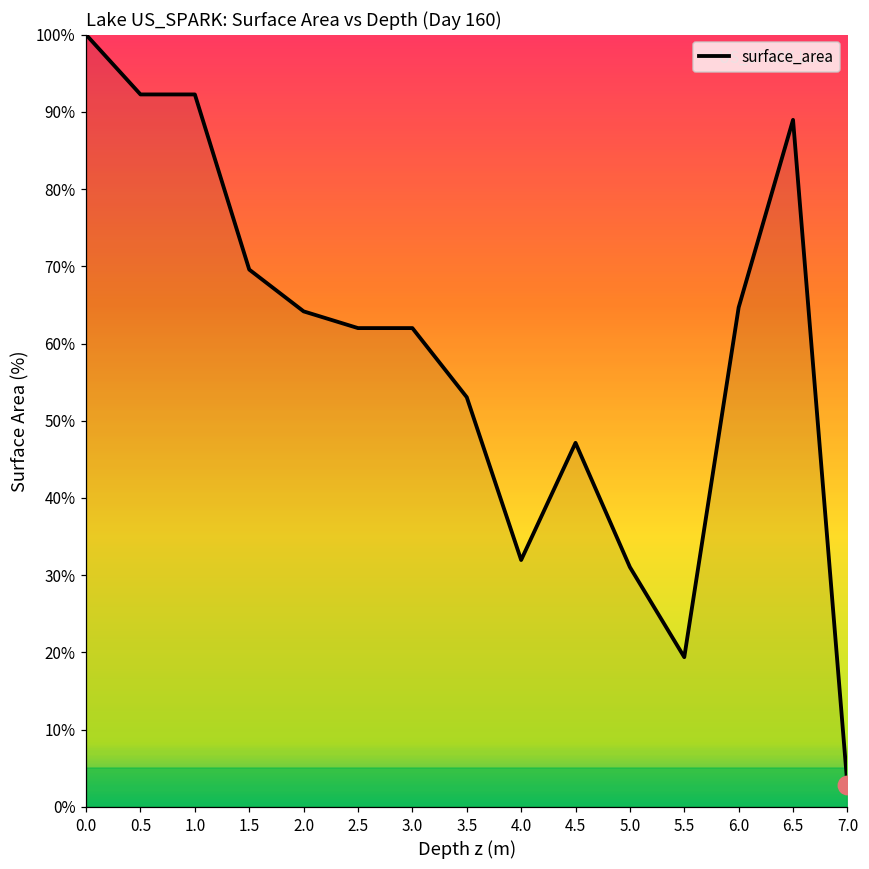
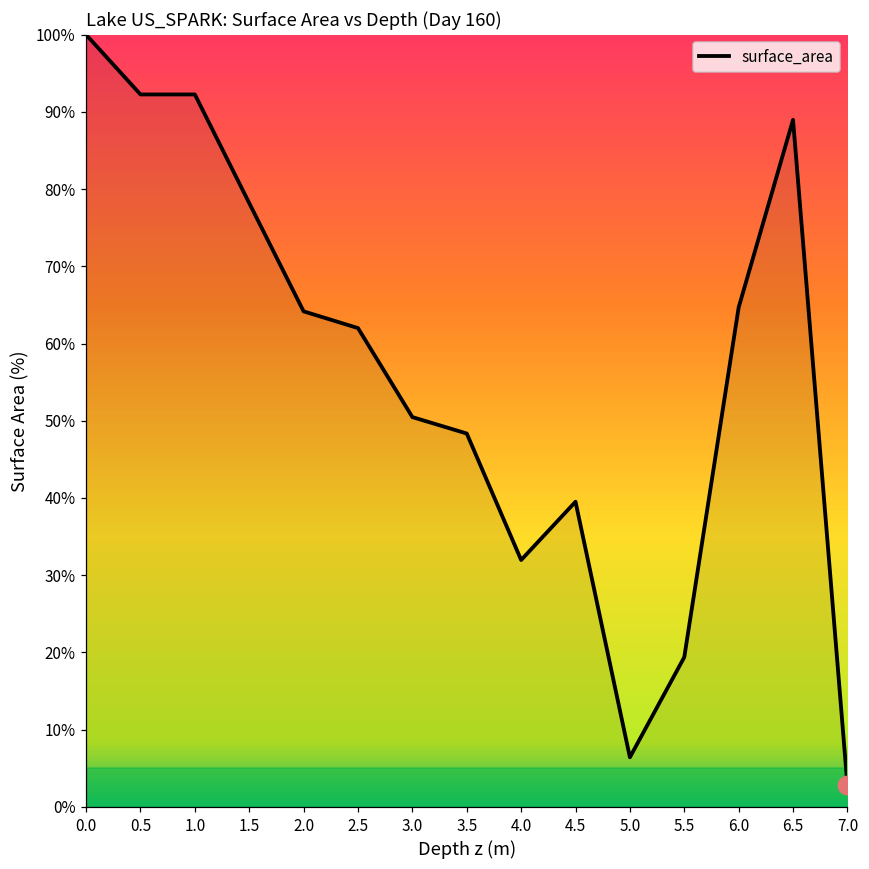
surface_area, 1.5: 70% -> 78%
surface_area, 3.0: 62% -> 50%
surface_area, 3.5: 53% -> 48%
surface_area, 4.5: 47% -> 40%
surface_area, 5.0: 31% -> 6%
